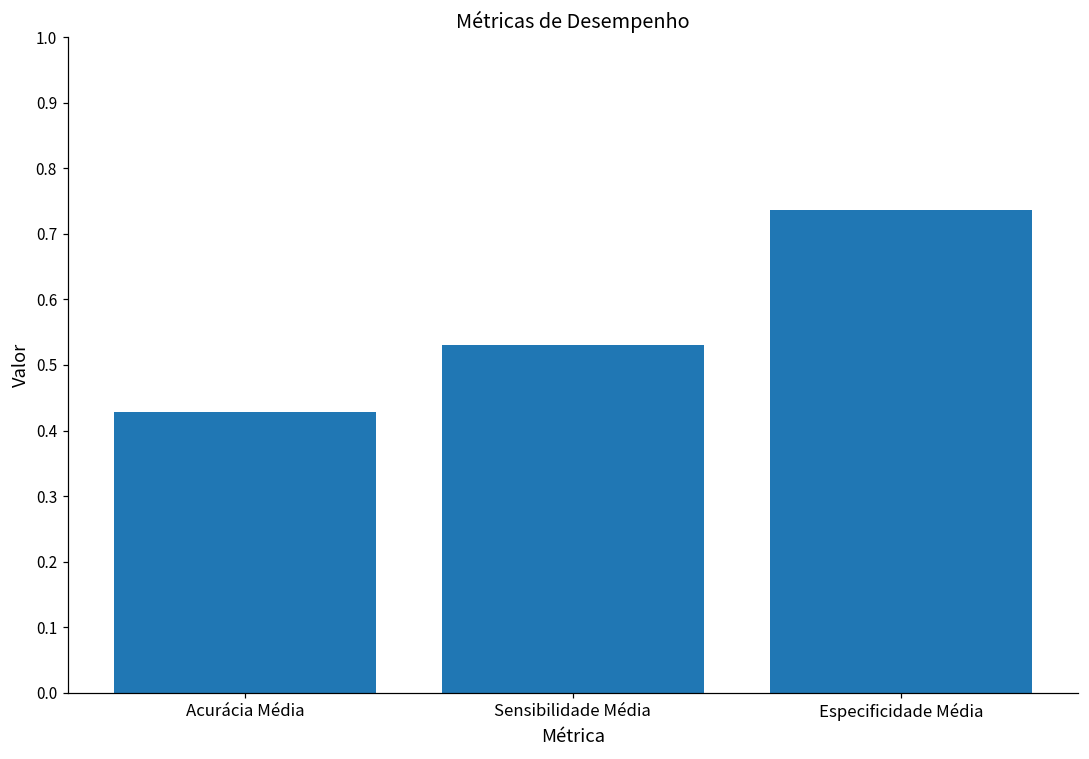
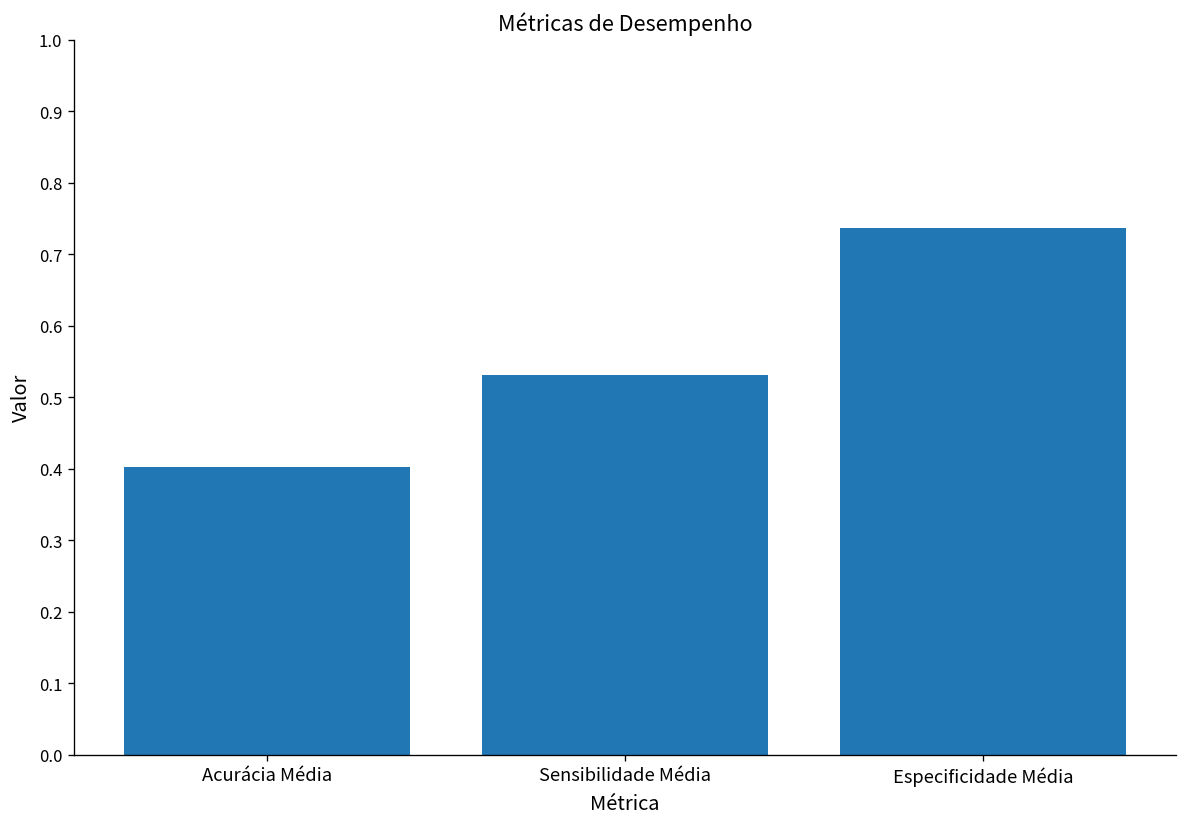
Acurácia Média: 0.43 -> 0.40
